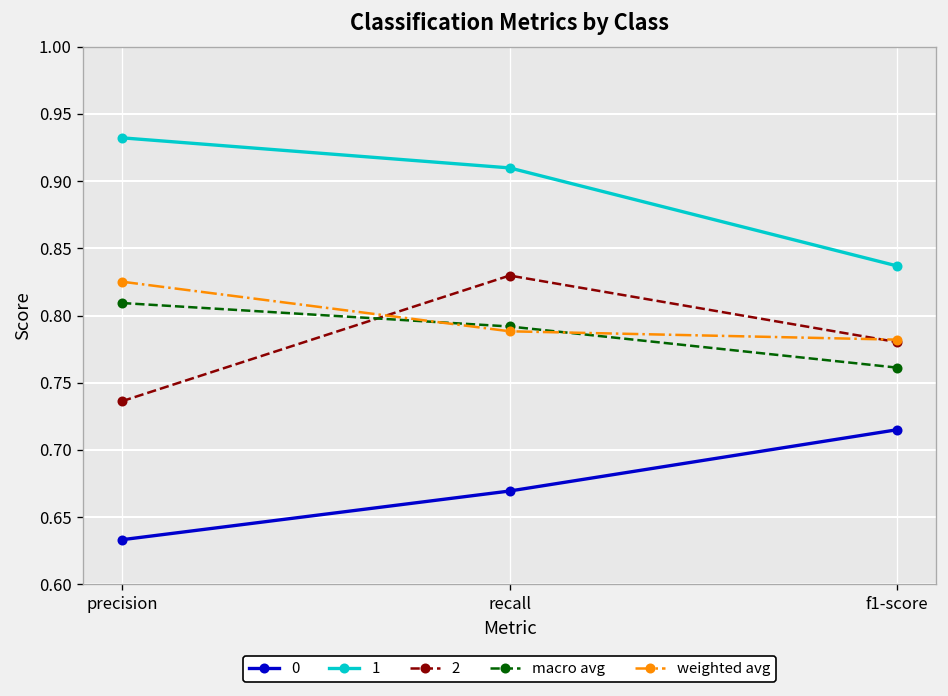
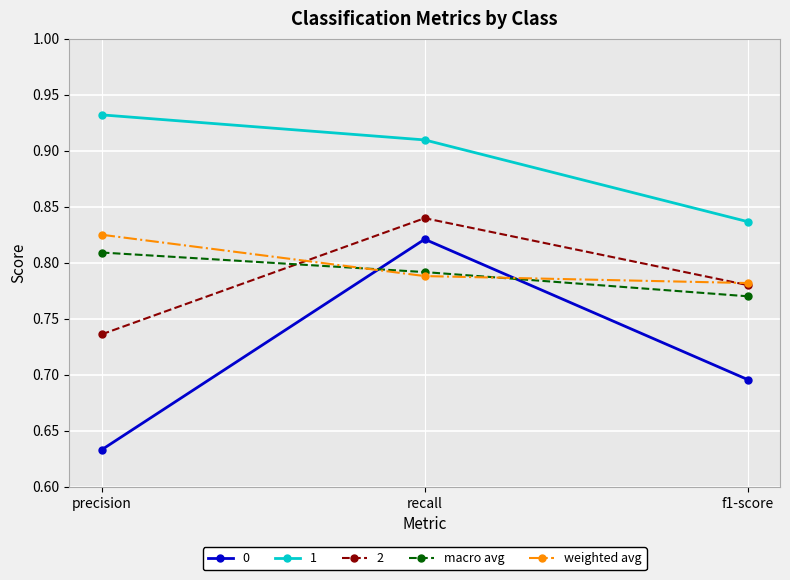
0, recall: 0.669 -> 0.821
2, recall: 0.830 -> 0.840
0, f1-score: 0.715 -> 0.696
macro avg, f1-score: 0.761 -> 0.770
